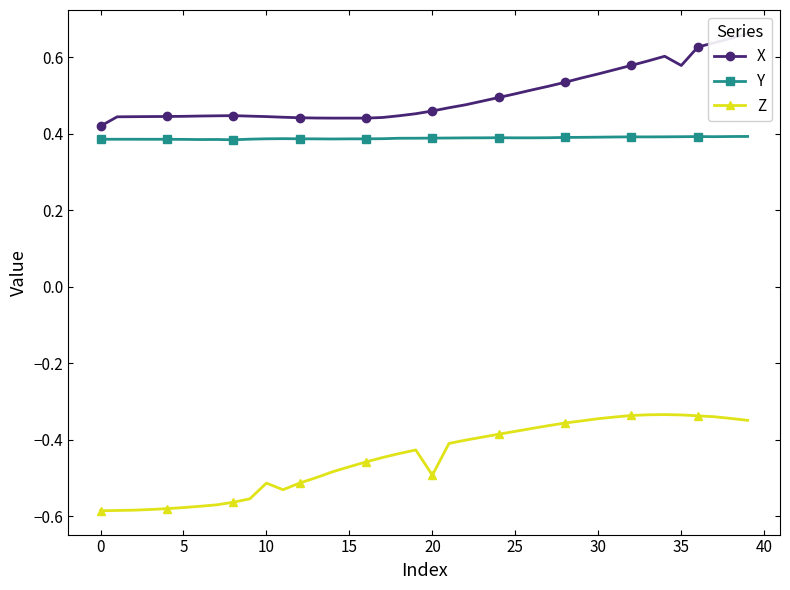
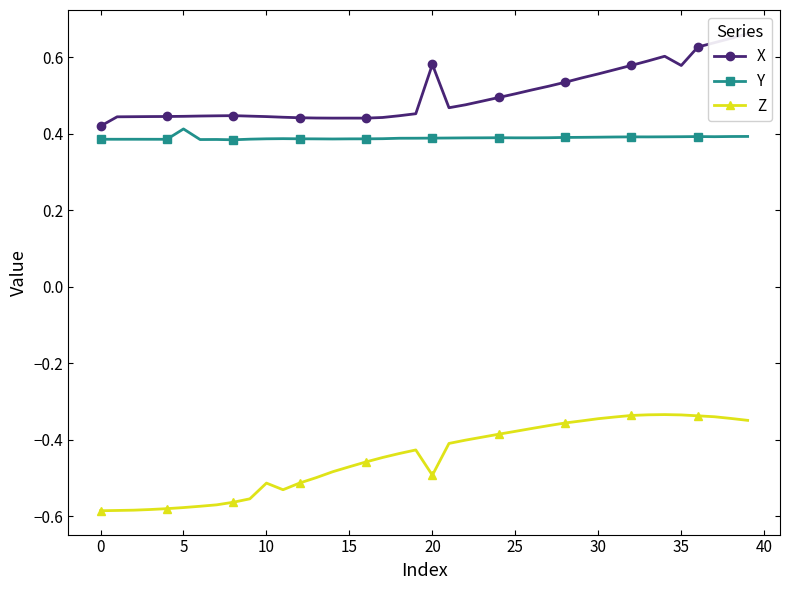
Y, 5: 0.39 -> 0.41
X, 20: 0.46 -> 0.58
